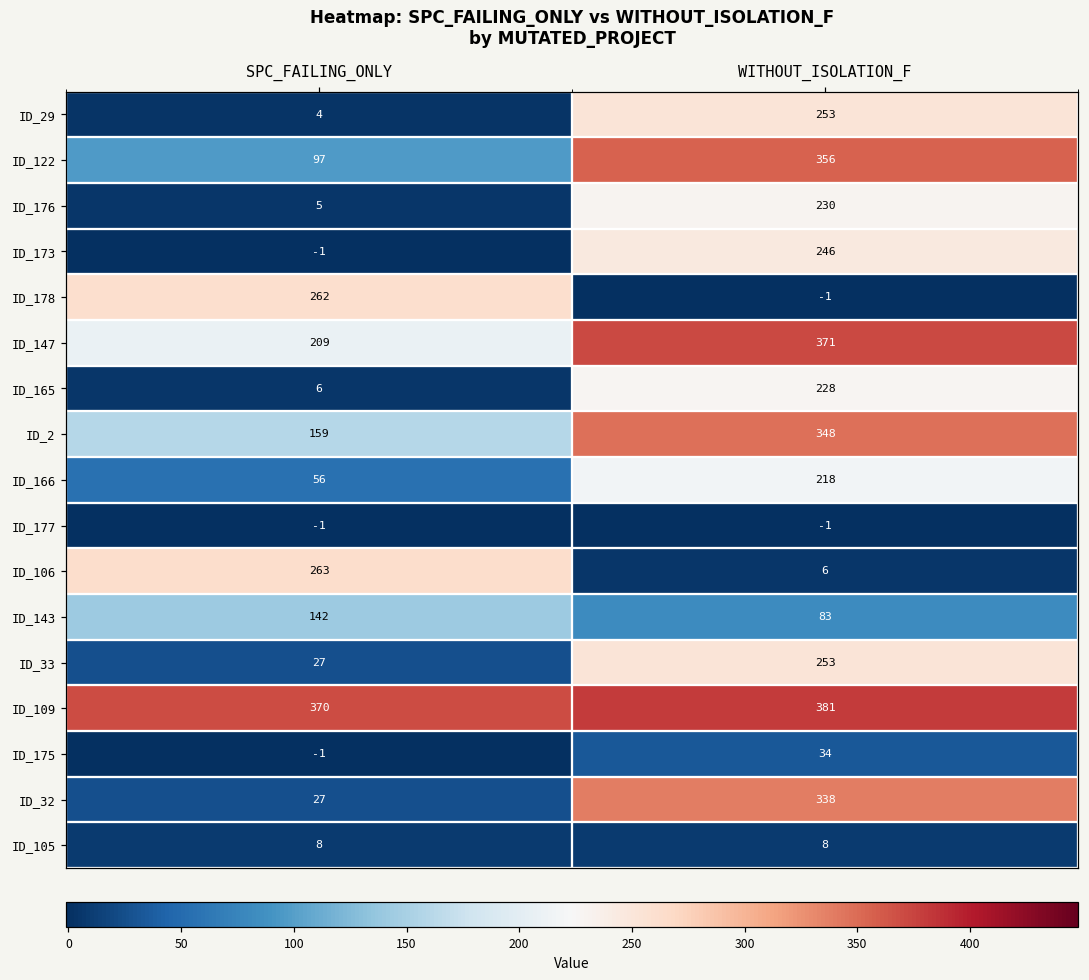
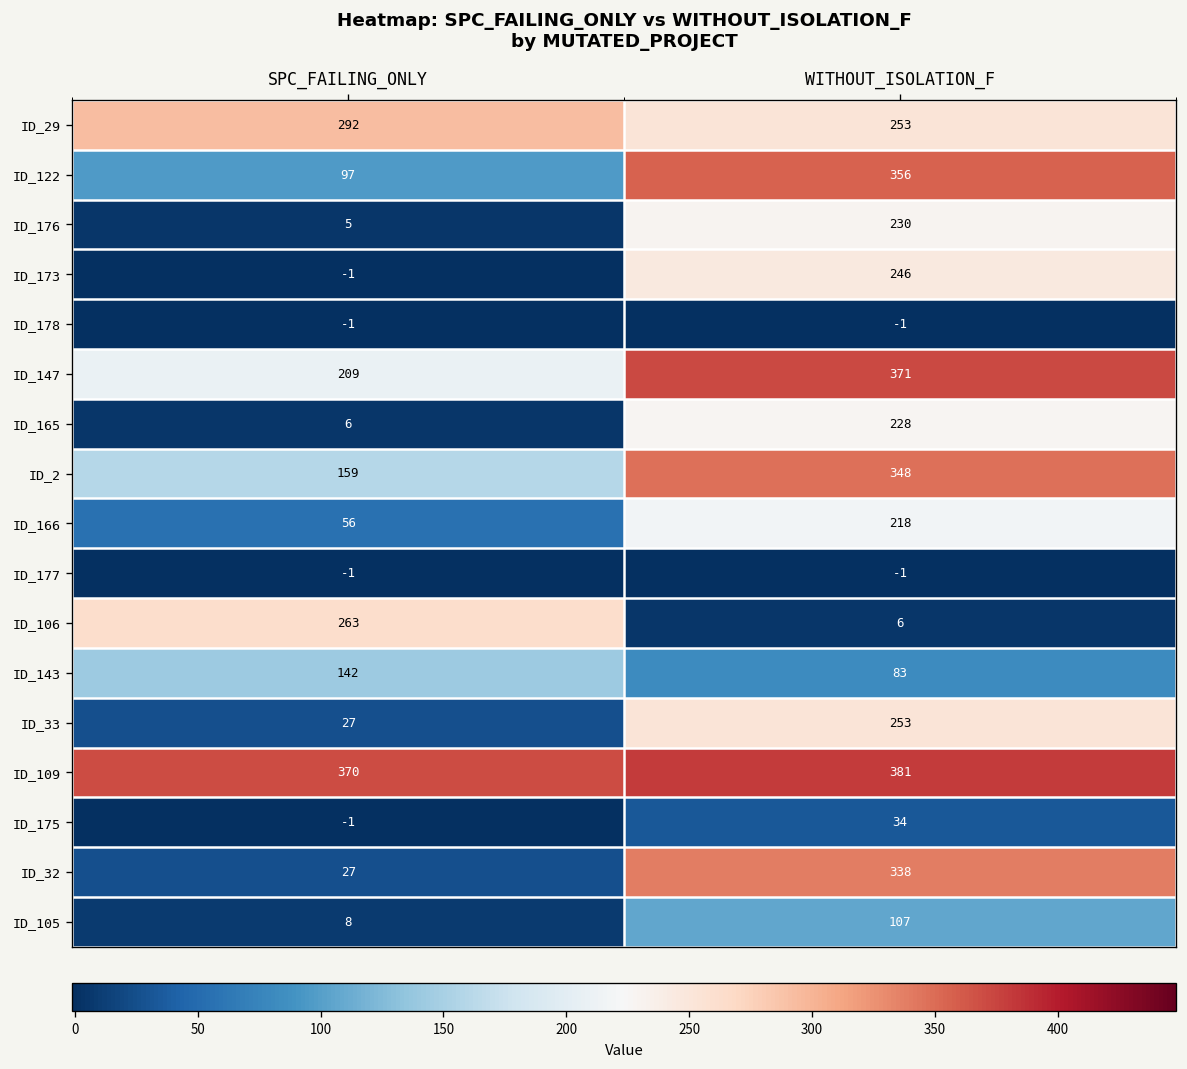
ID_29, SPC_FAILING_ONLY: 4 -> 292
ID_178, SPC_FAILING_ONLY: 262 -> -1
ID_105, WITHOUT_ISOLATION_F: 8 -> 107
